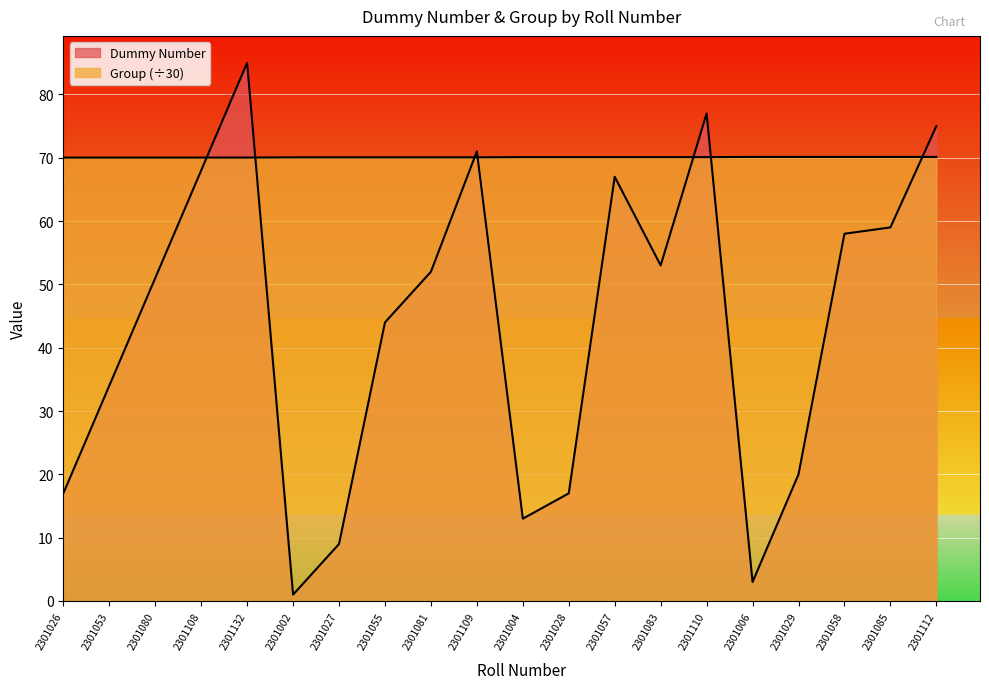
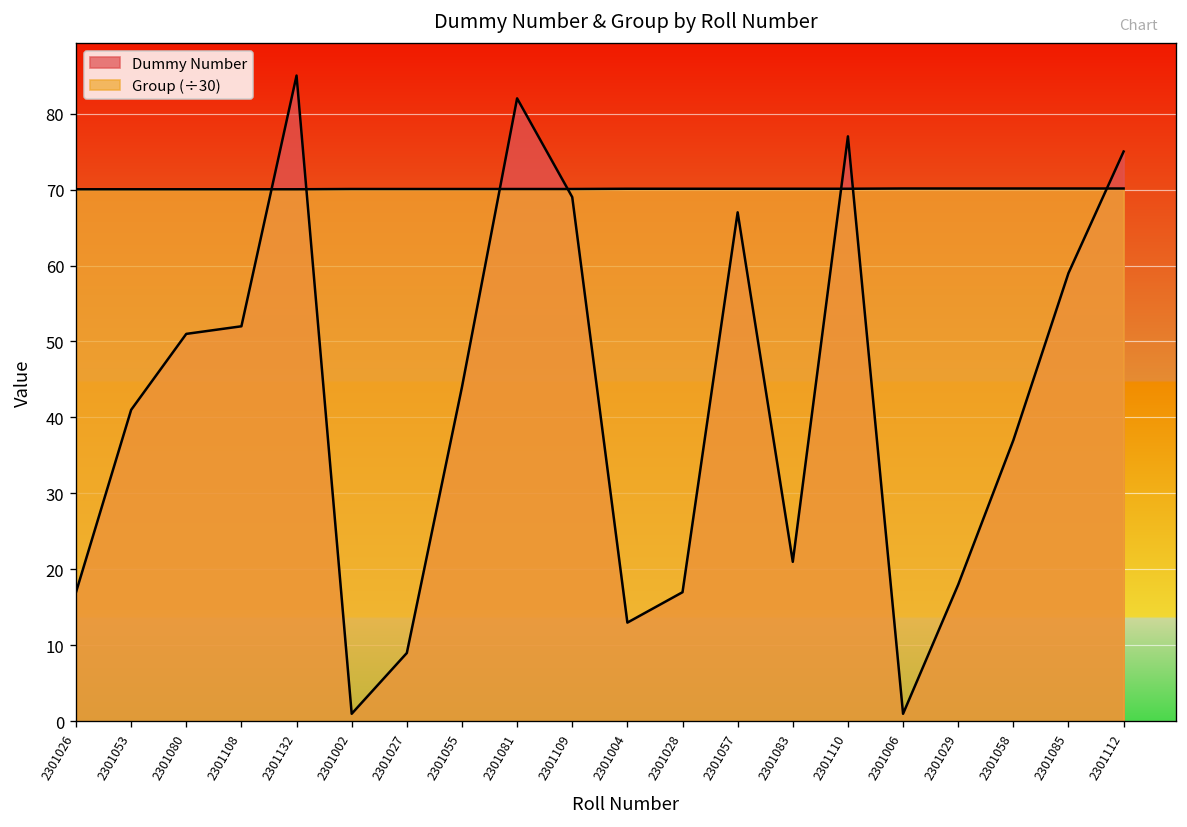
Dummy Number, 2301053: 34 -> 41
Dummy Number, 2301108: 68 -> 52
Dummy Number, 2301081: 52 -> 82
Dummy Number, 2301109: 71 -> 69
Dummy Number, 2301083: 53 -> 21
Dummy Number, 2301006: 3 -> 1
Dummy Number, 2301029: 20 -> 18
Dummy Number, 2301058: 58 -> 37
